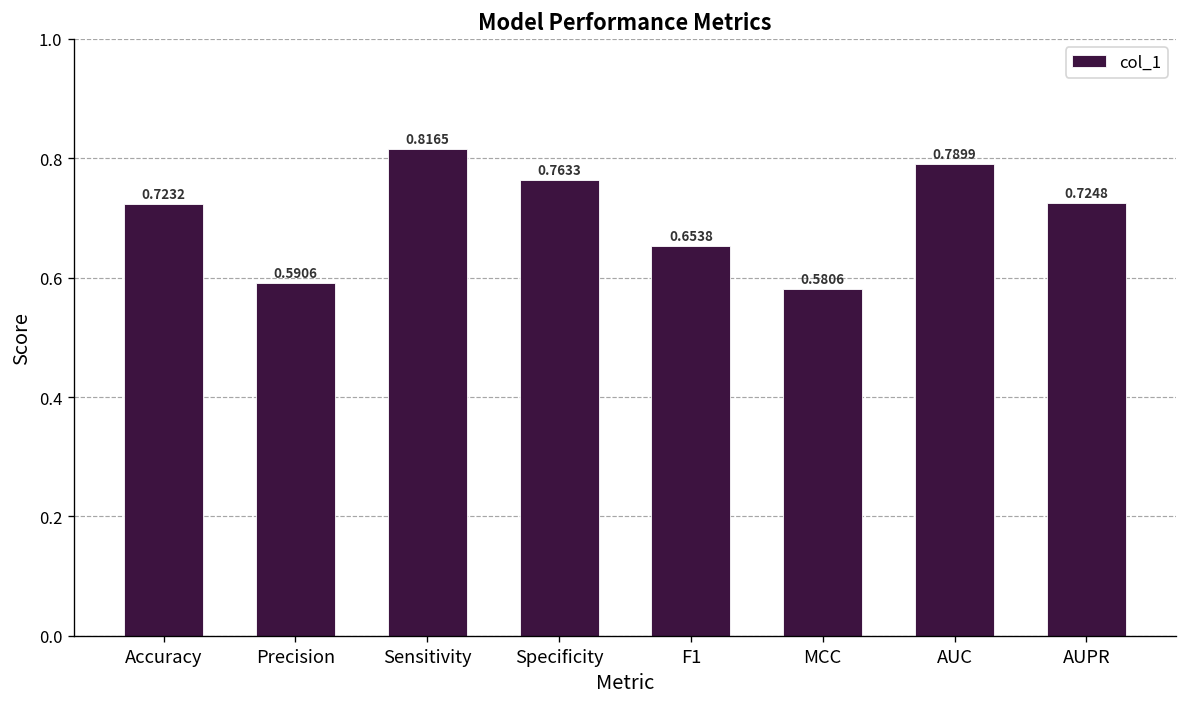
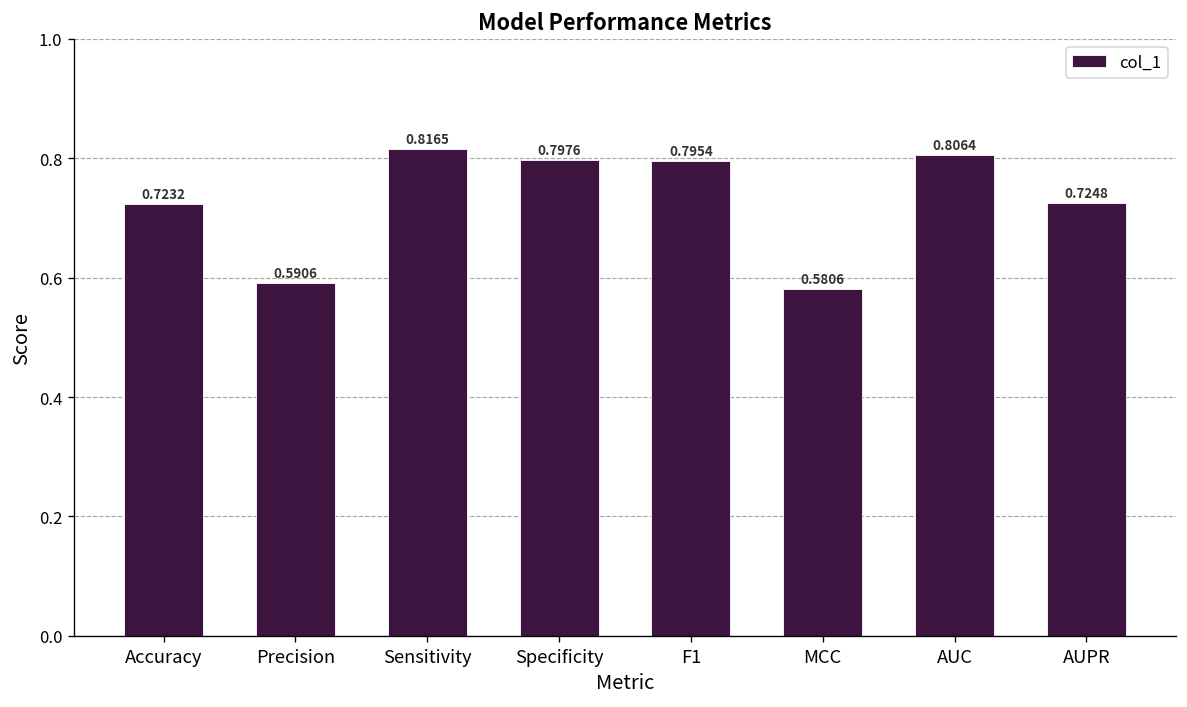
Specificity: 0.7633 -> 0.7976
F1: 0.6538 -> 0.7954
AUC: 0.7899 -> 0.8064
